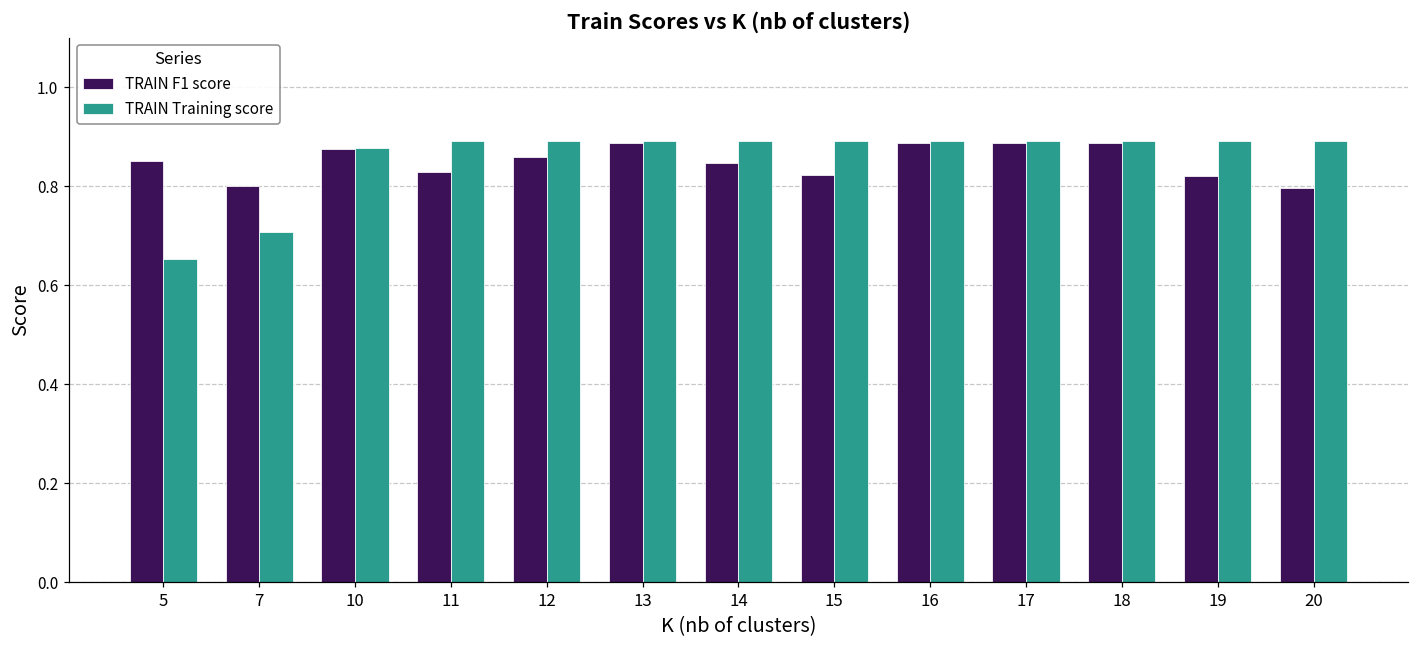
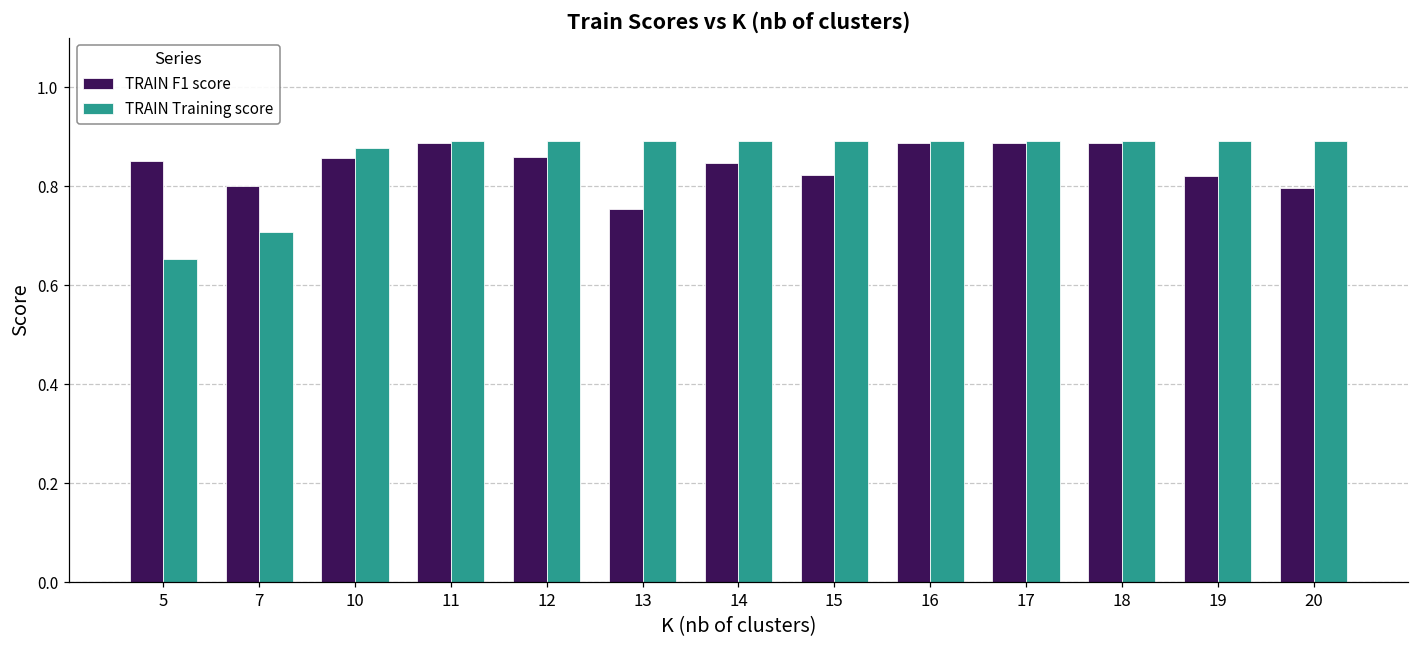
TRAIN F1 score, 10: 0.88 -> 0.86
TRAIN F1 score, 11: 0.83 -> 0.89
TRAIN F1 score, 13: 0.89 -> 0.75
